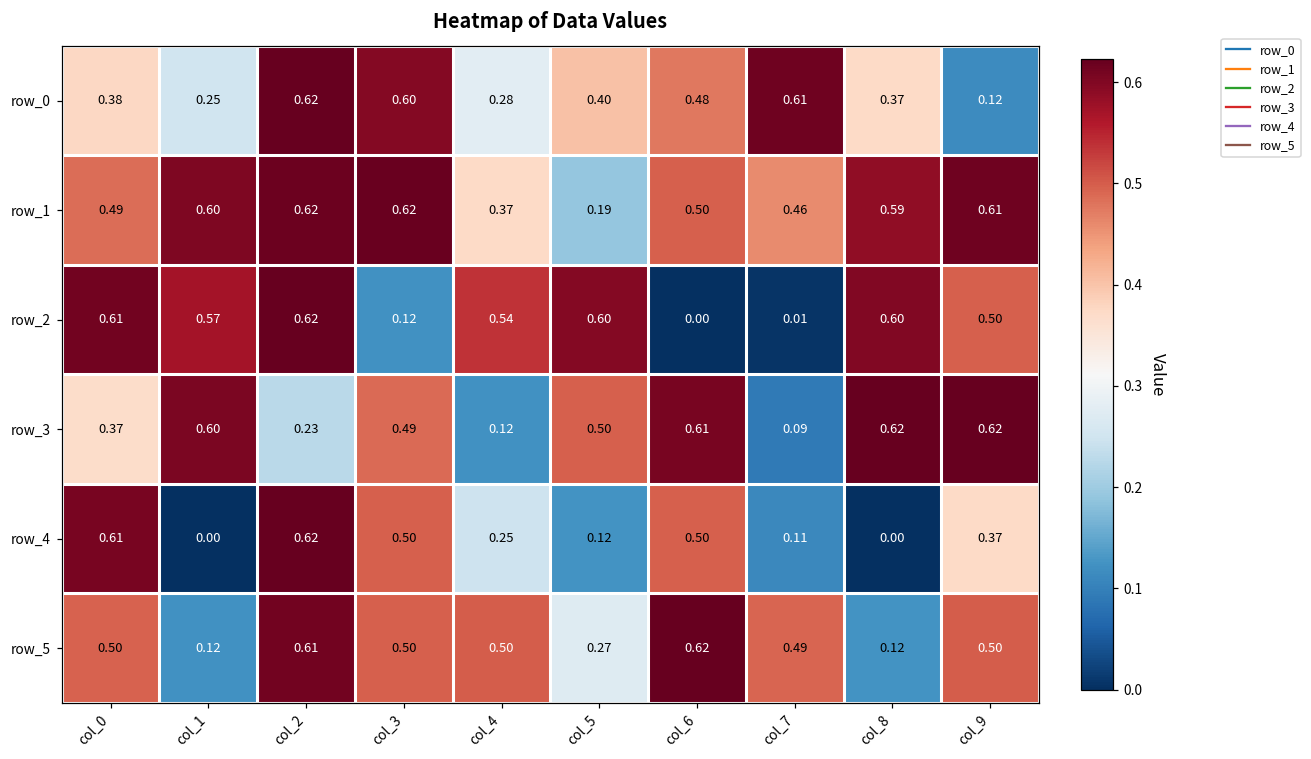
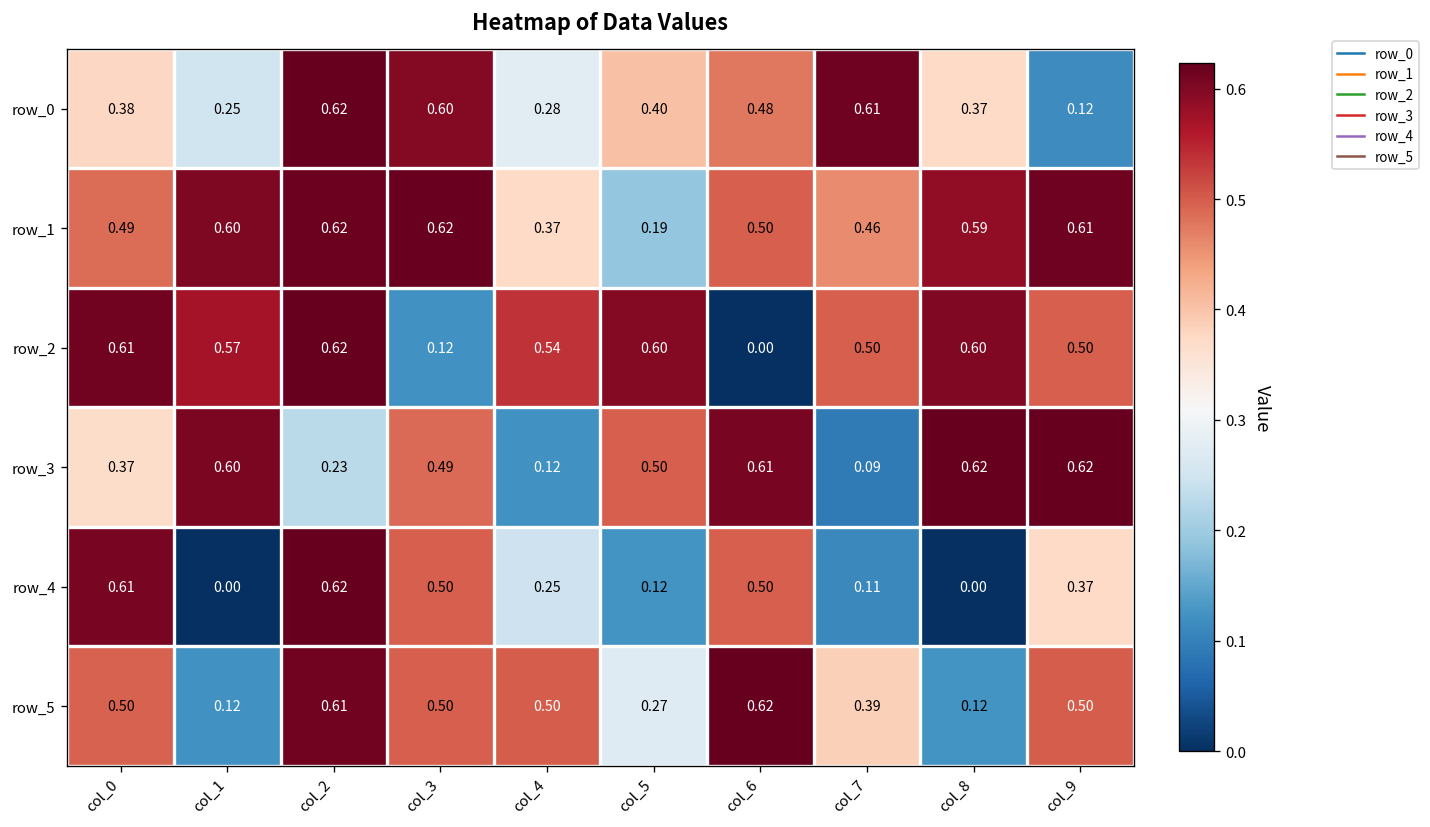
row_2, col_7: 0.01 -> 0.50
row_5, col_7: 0.49 -> 0.39
